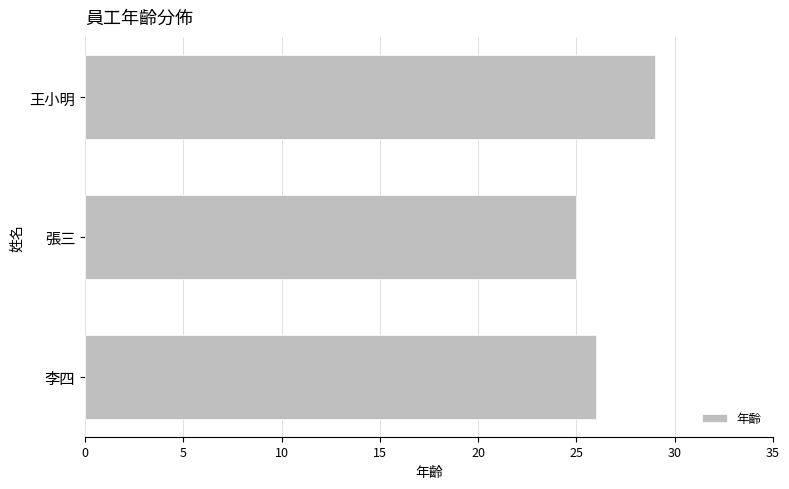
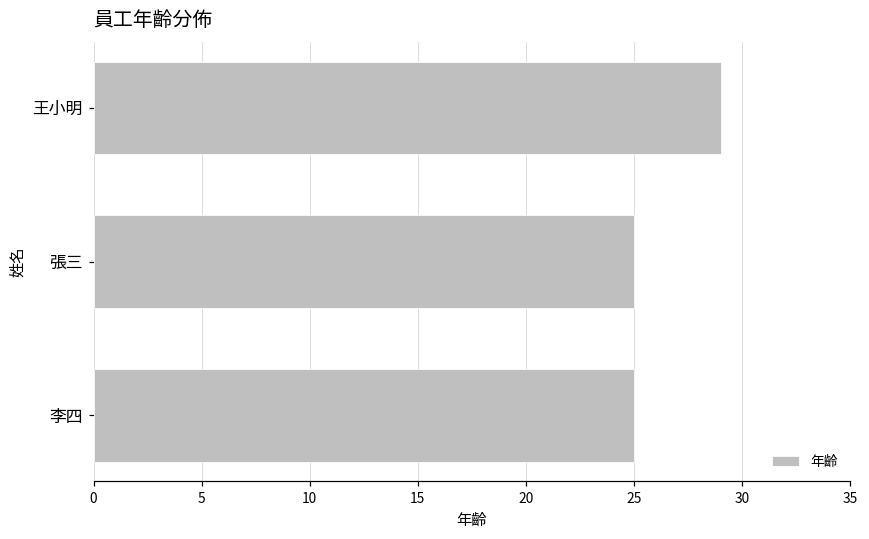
李四: 26 -> 25
